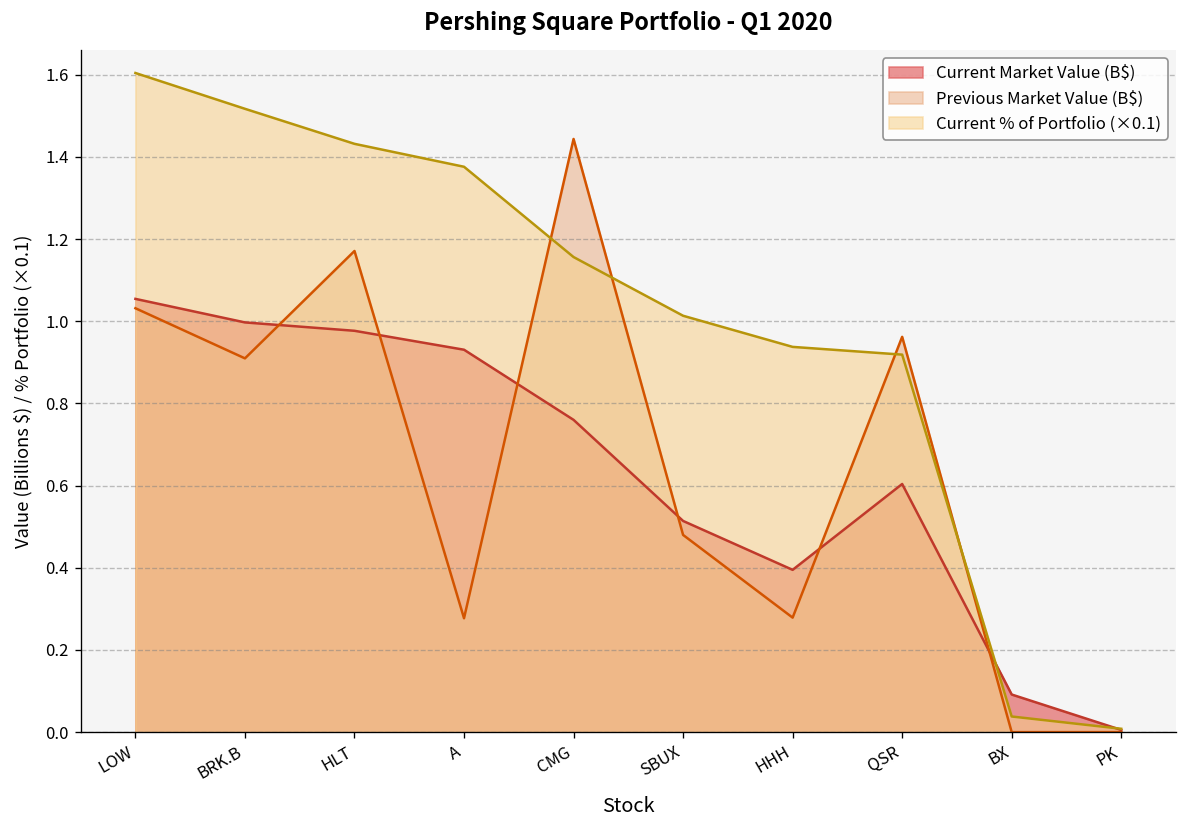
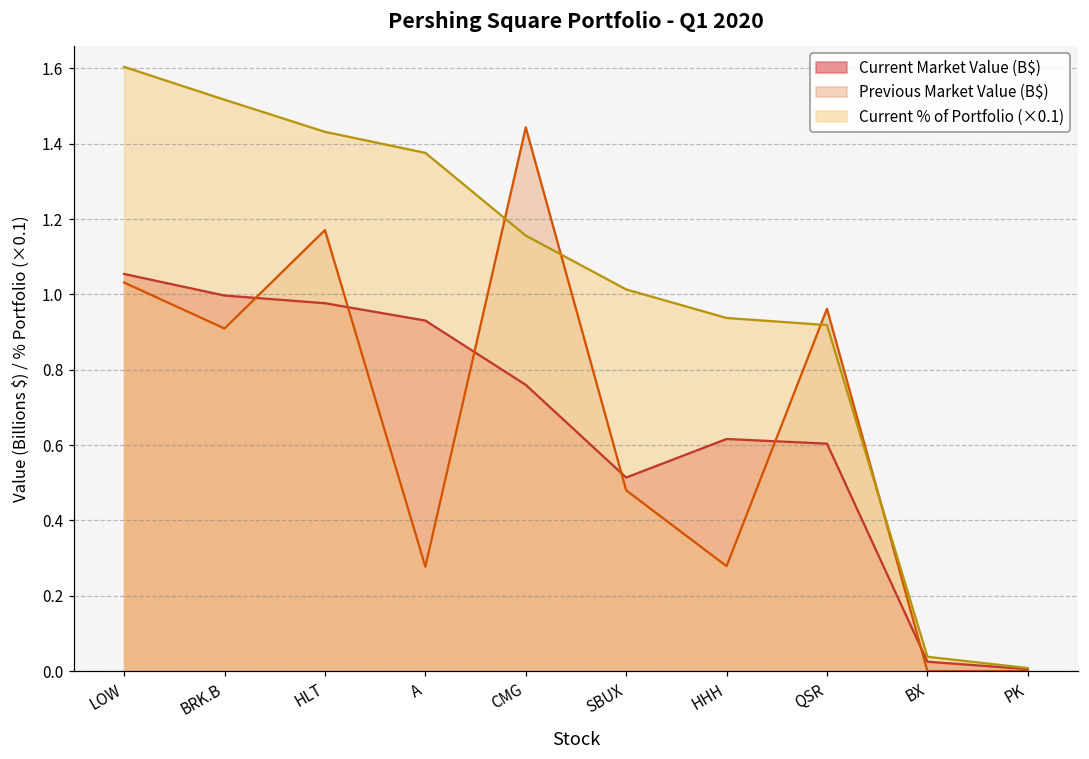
Current Market Value (B$), HHH: 0.39 -> 0.62
Current Market Value (B$), BX: 0.09 -> 0.02
